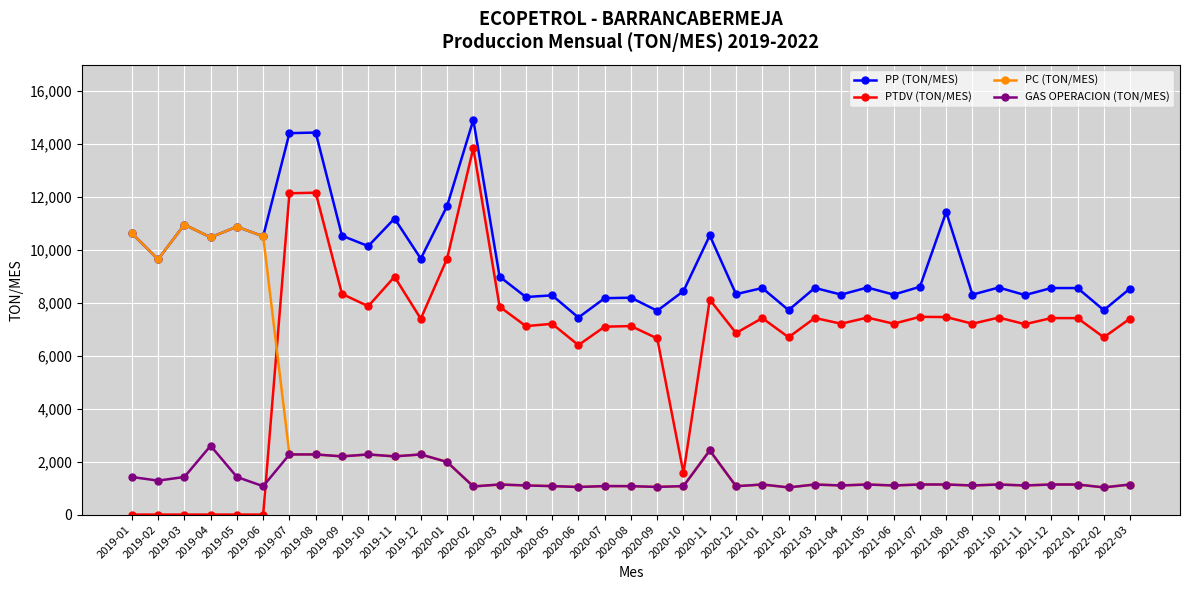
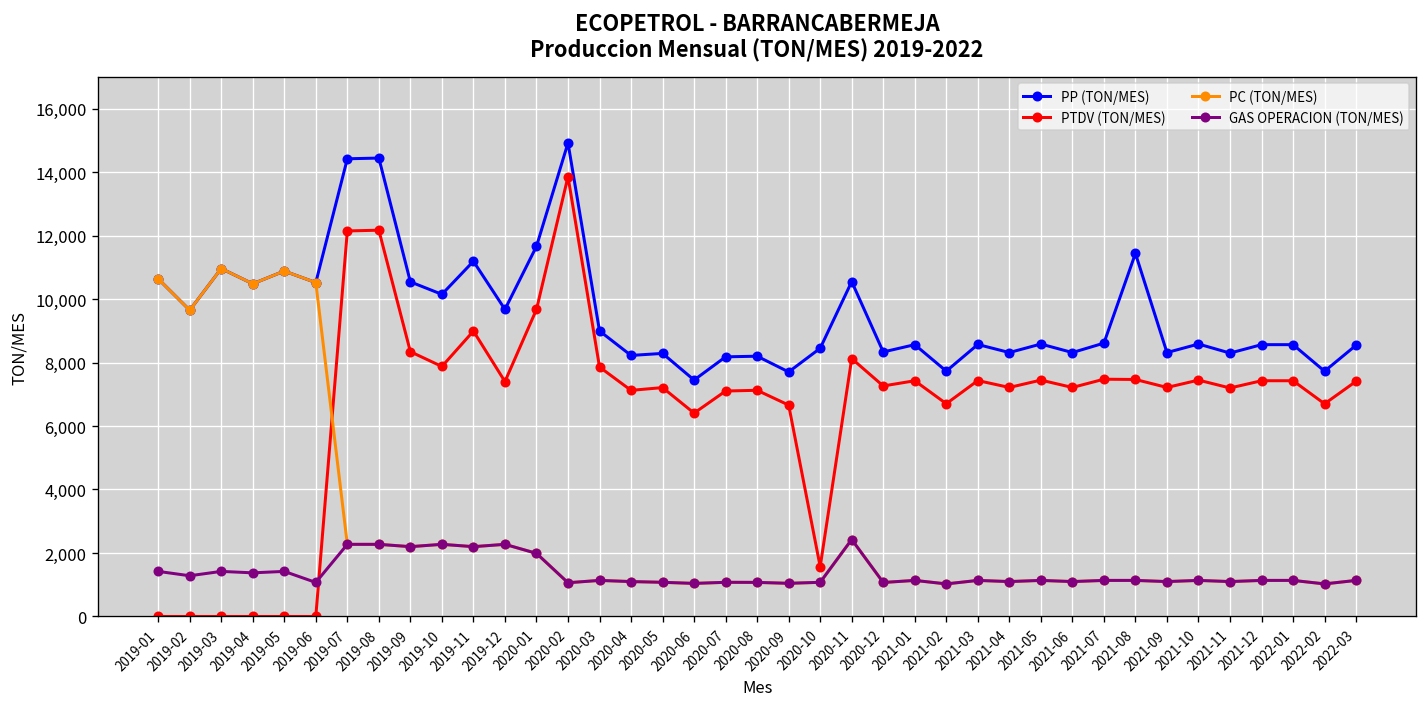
GAS OPERACION (TON/MES), 2019-04: 2,600 -> 1,400
PTDV (TON/MES), 2020-12: 6,900 -> 7,300
